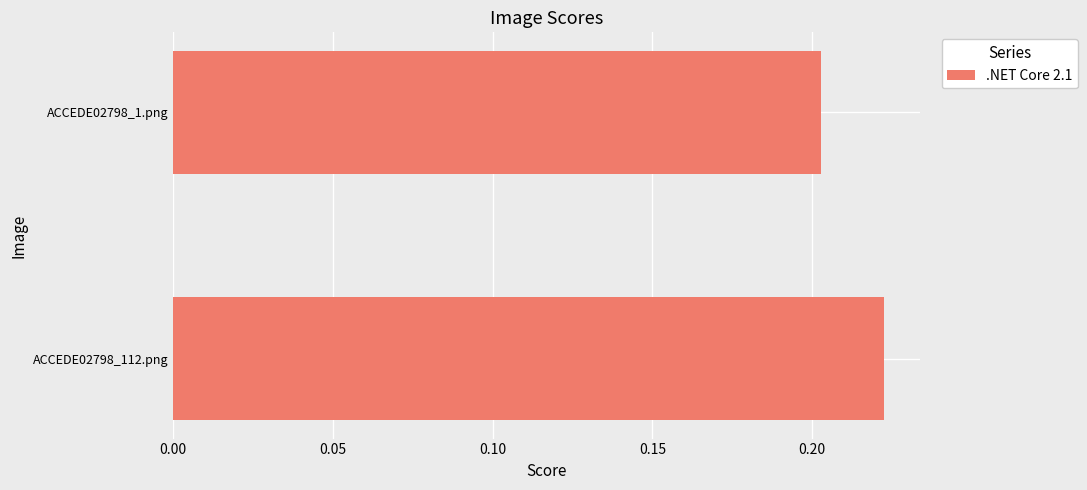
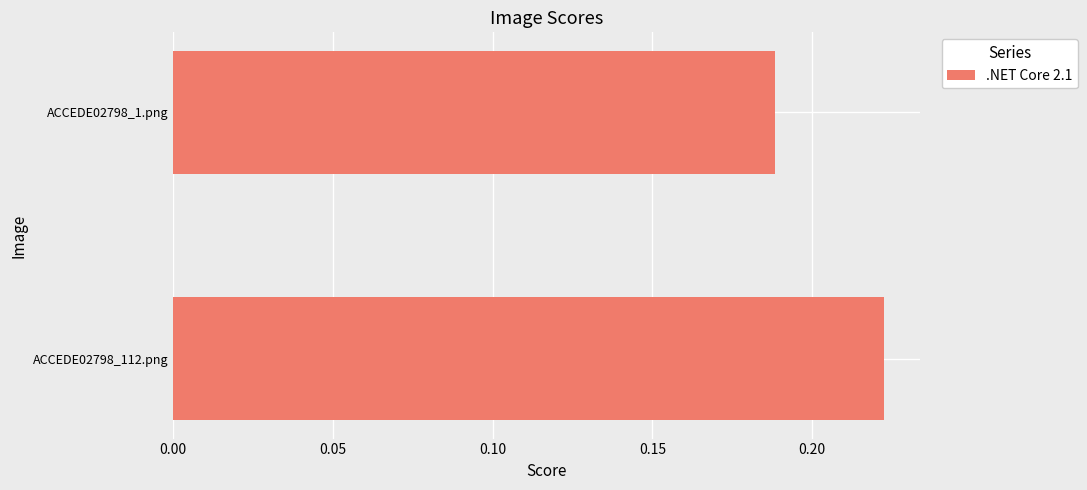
ACCEDE02798_1.png: 0.203 -> 0.188
